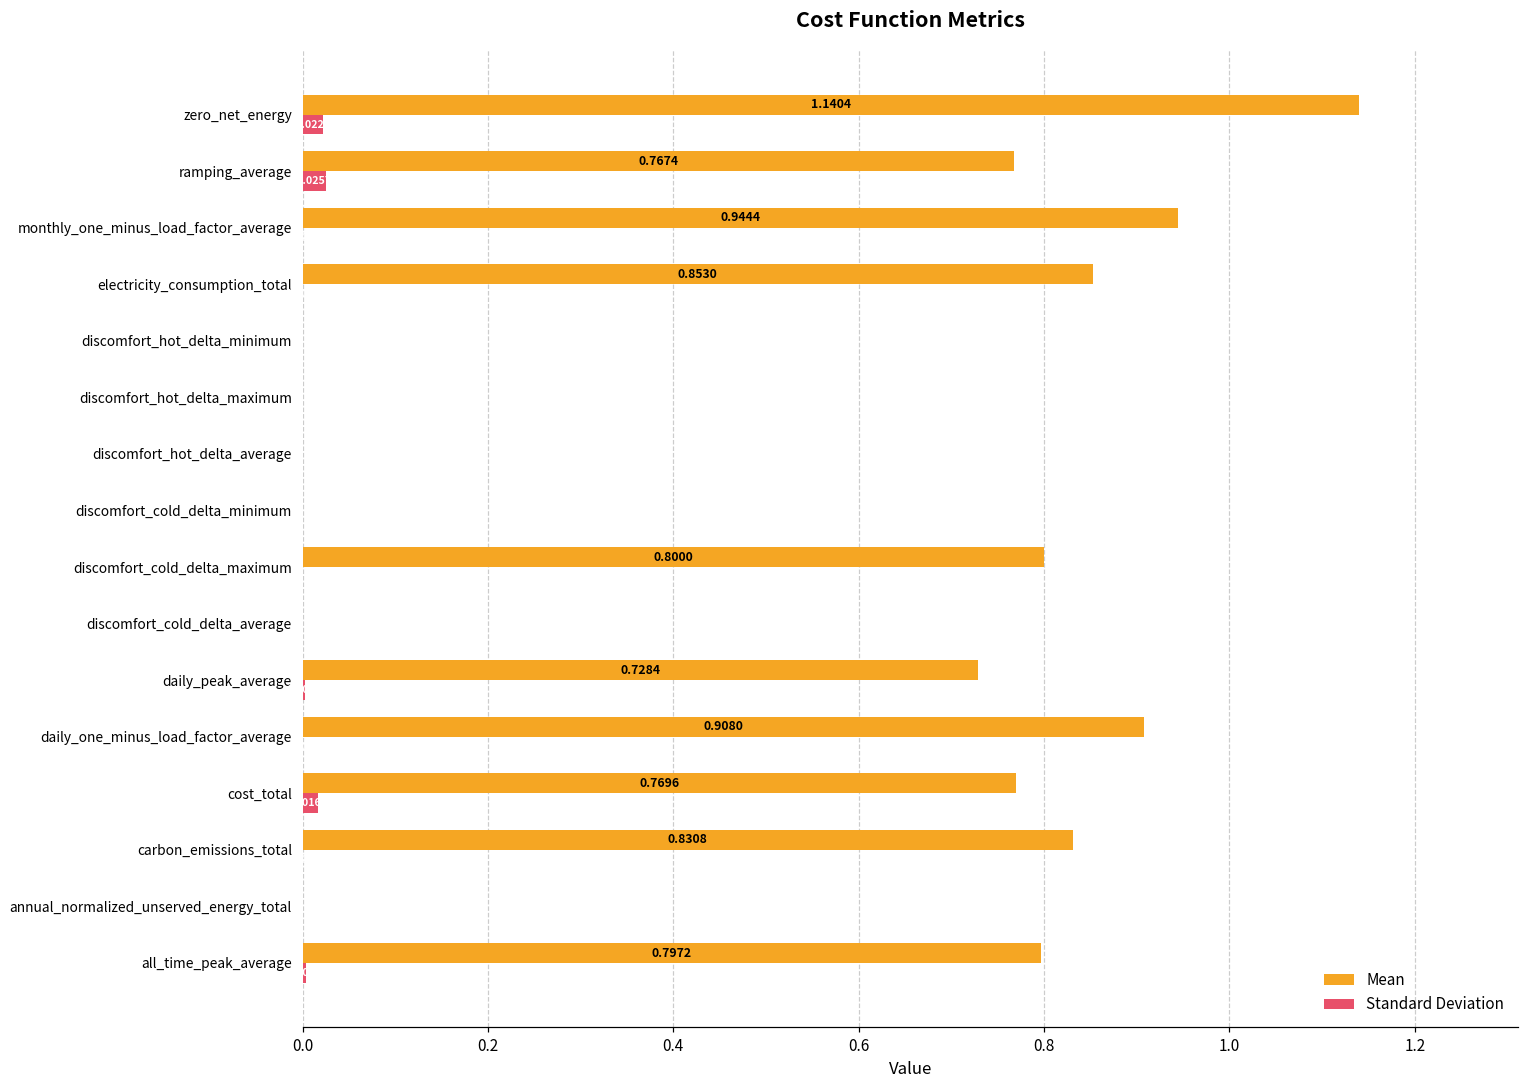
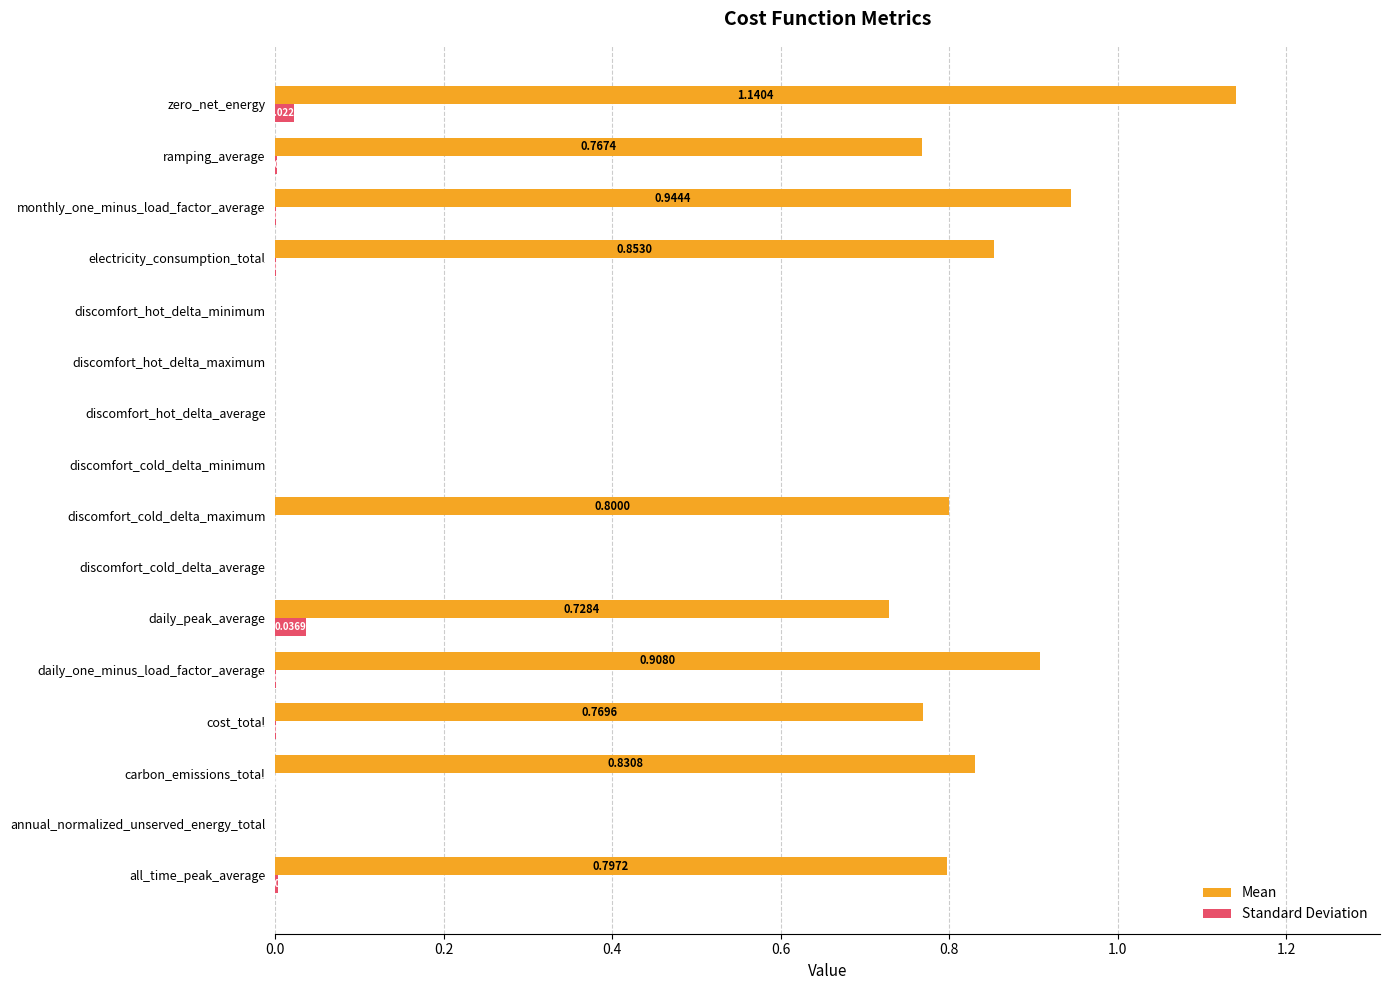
Standard Deviation, ramping_average: 0.03 -> 0.00
Standard Deviation, daily_peak_average: 0.00 -> 0.04
Standard Deviation, cost_total: 0.02 -> 0.00
